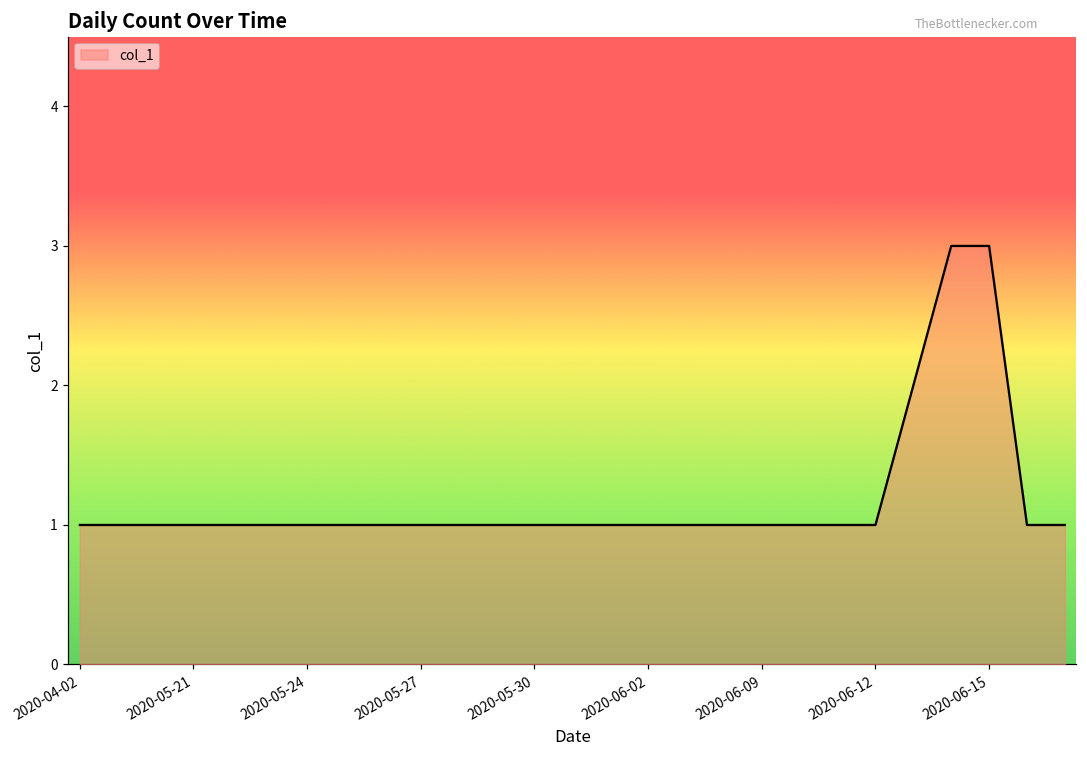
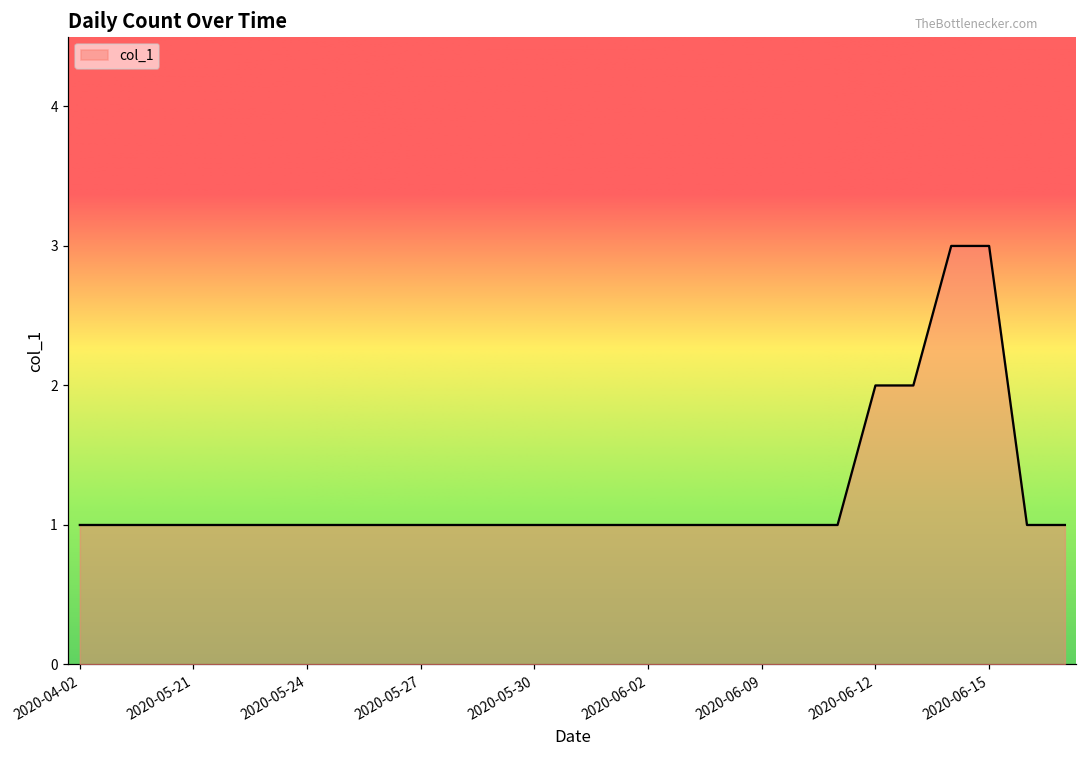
2020-06-12: 1 -> 2
